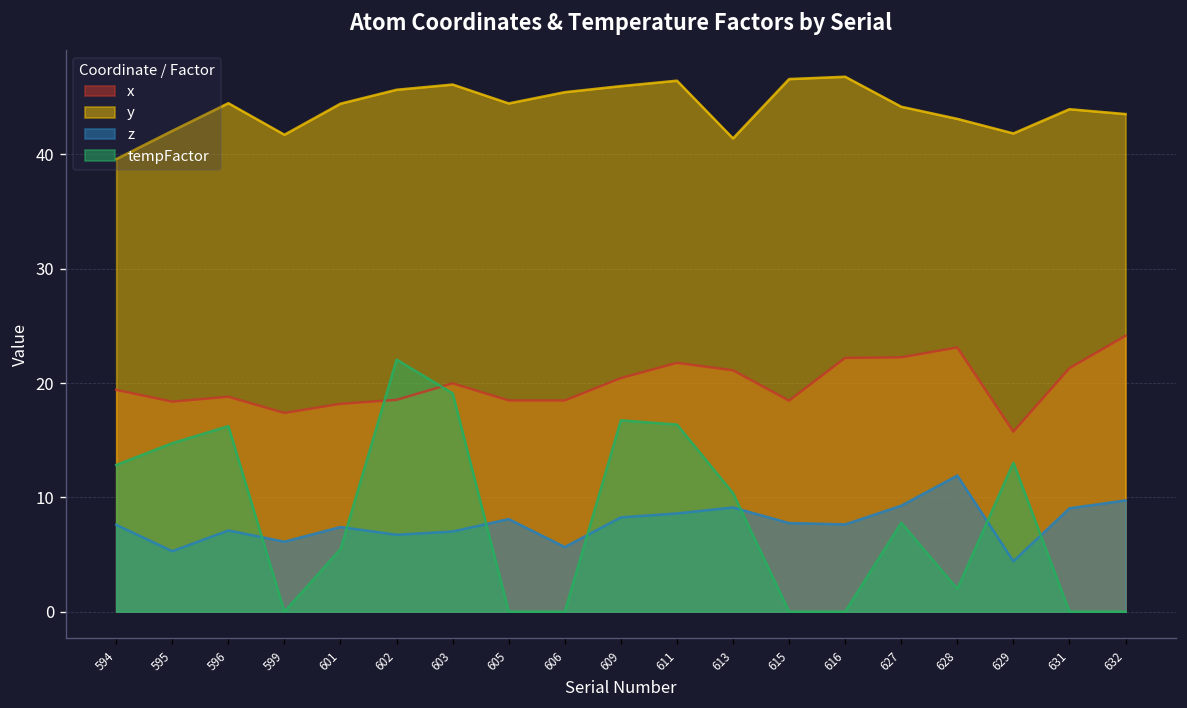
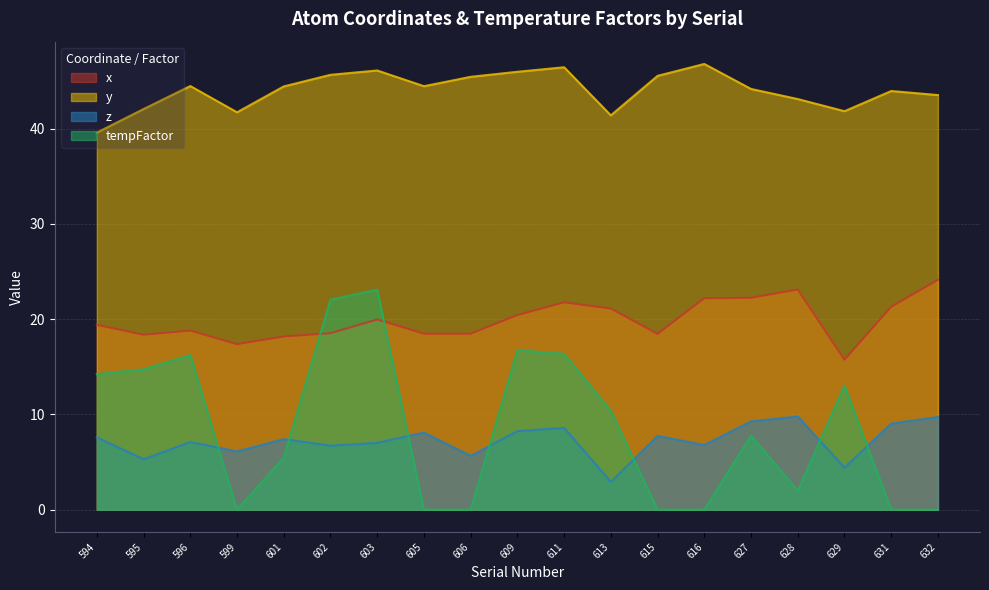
tempFactor, 594: 13 -> 14
tempFactor, 603: 19 -> 23
z, 613: 9 -> 3
y, 615: 47 -> 46
z, 616: 8 -> 7
z, 628: 12 -> 10
